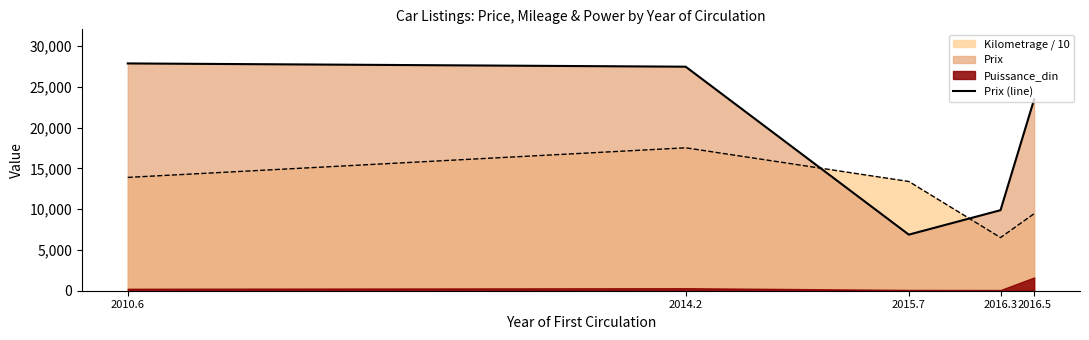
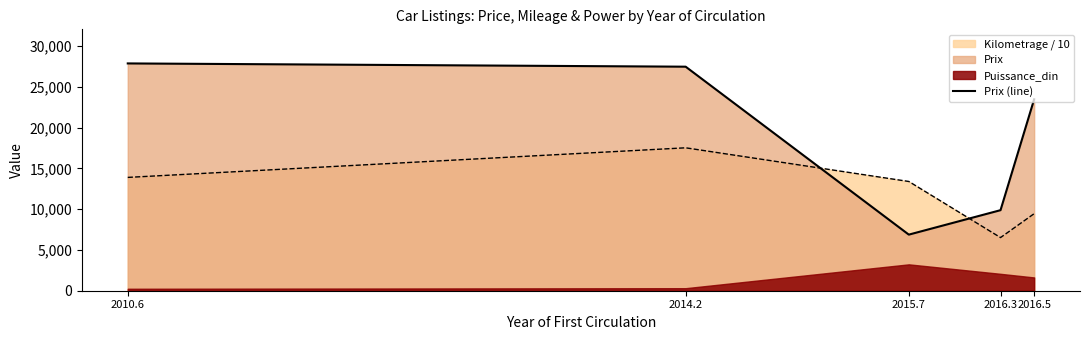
Puissance_din, 2015.7: 0 -> 3,000
Puissance_din, 2016.3: 0 -> 2,000
